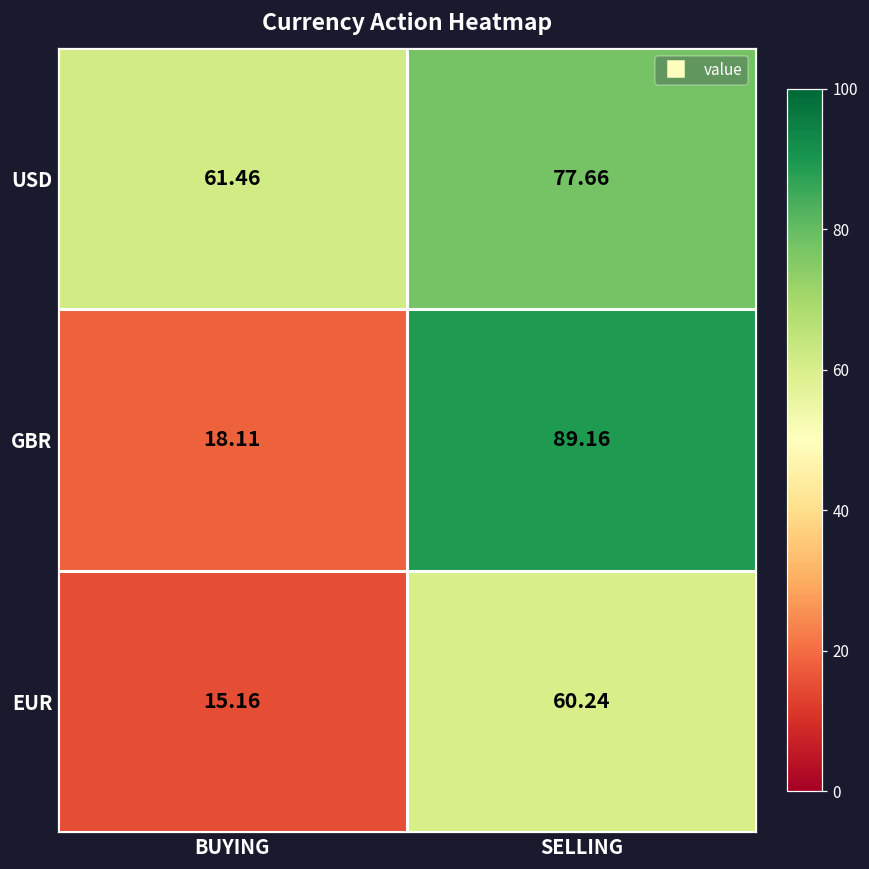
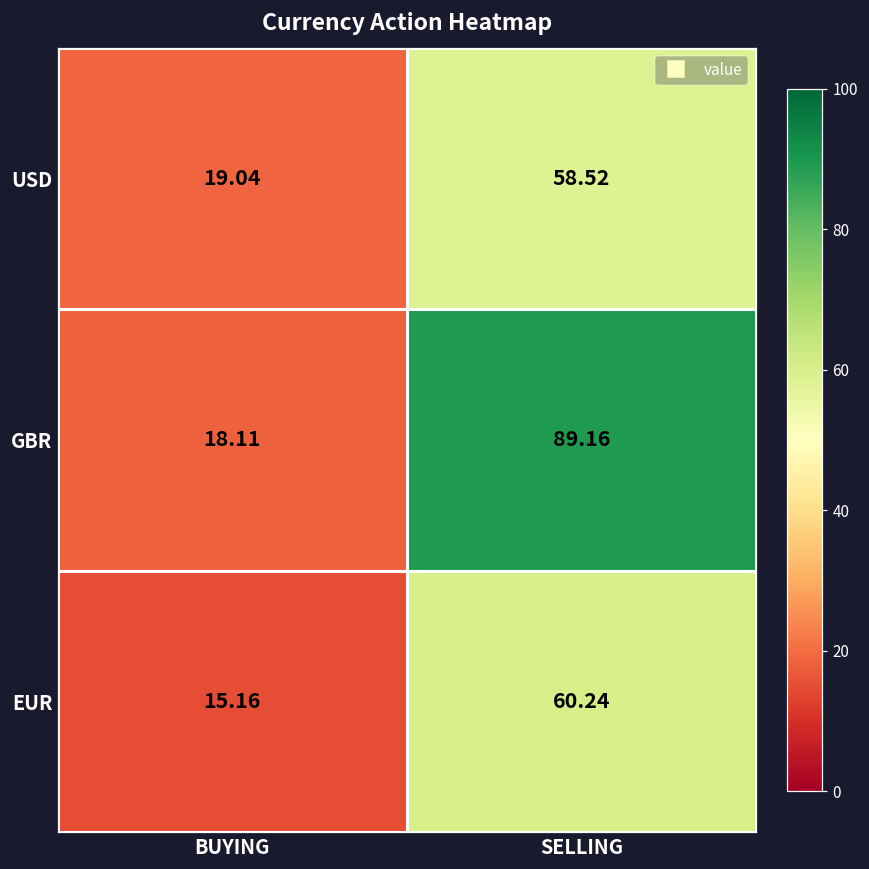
USD, BUYING: 61.46 -> 19.04
USD, SELLING: 77.66 -> 58.52
